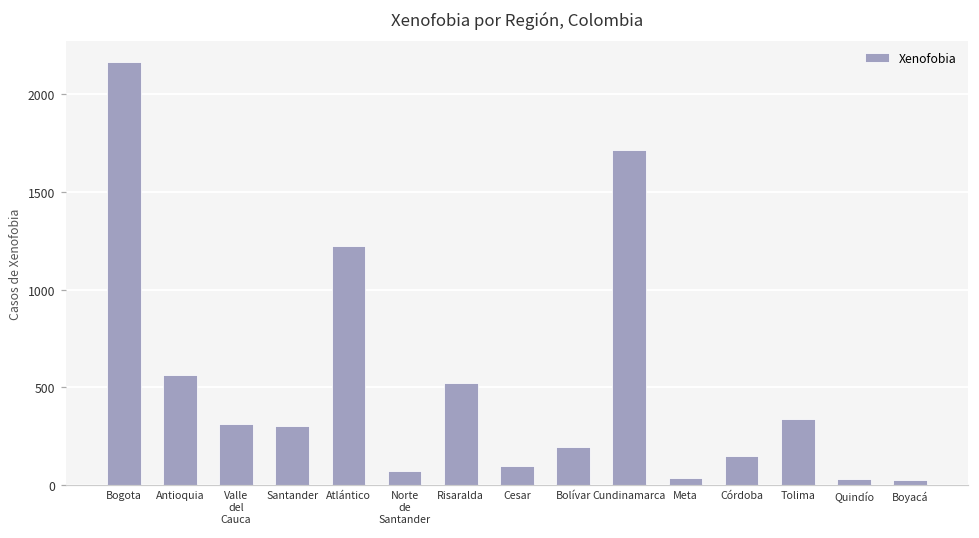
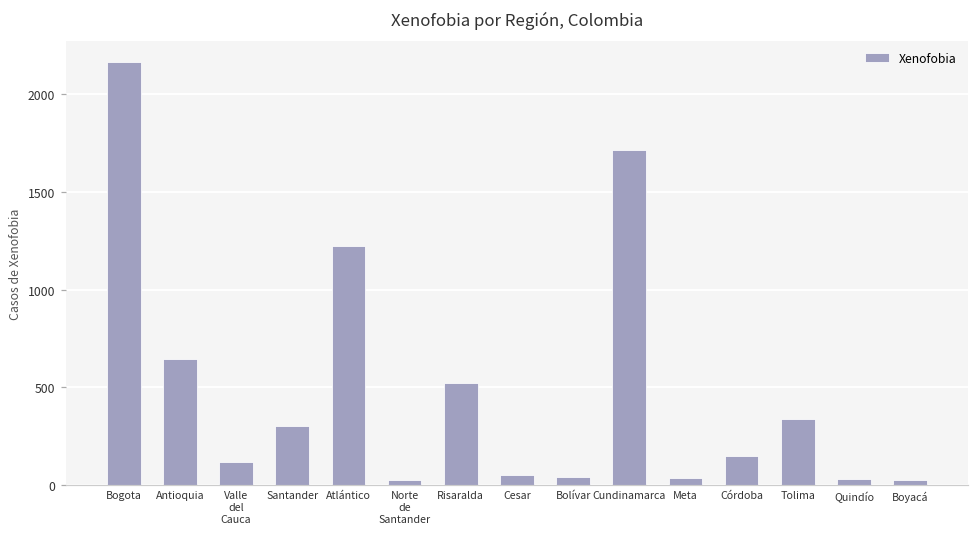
Antioquia: 560 -> 650
Valle del Cauca: 320 -> 120
Norte de Santander: 70 -> 20
Cesar: 100 -> 50
Bolívar: 200 -> 40
